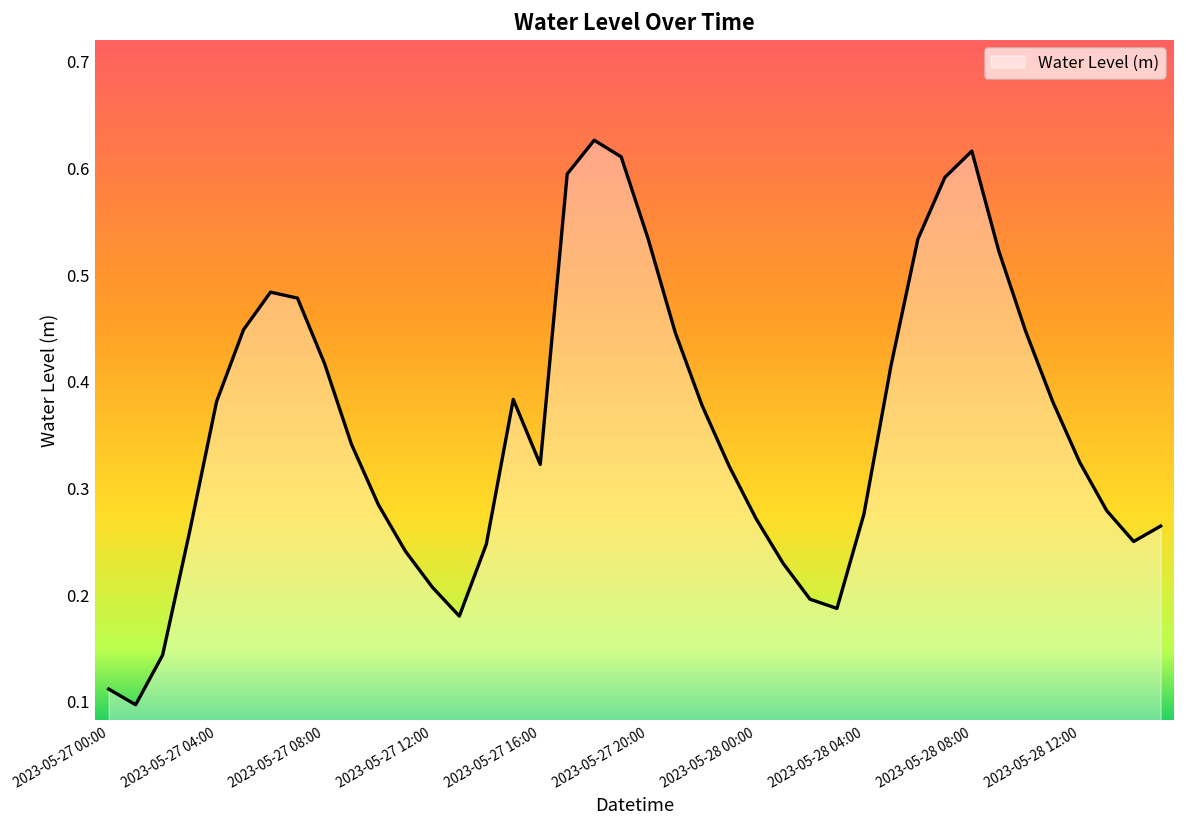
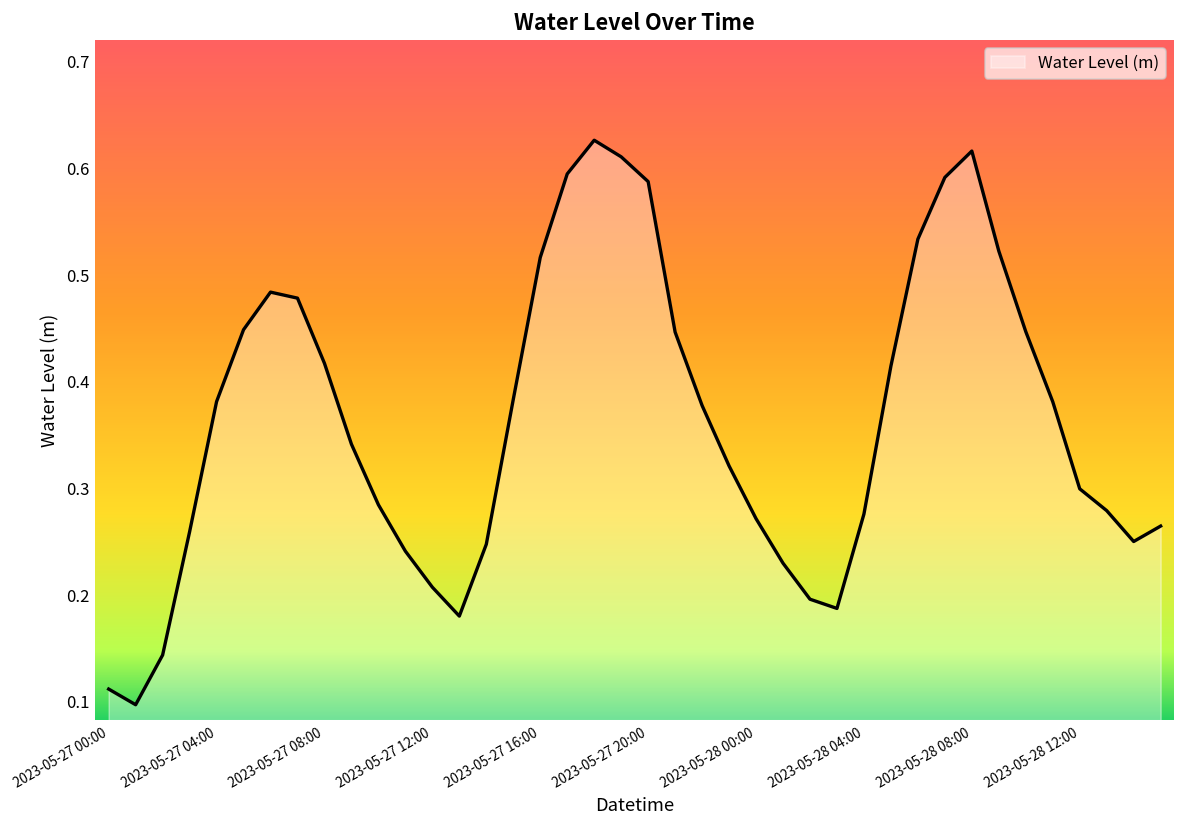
2023-05-27 16:00: 0.32 -> 0.52
2023-05-27 20:00: 0.53 -> 0.59
2023-05-28 12:00: 0.32 -> 0.30
